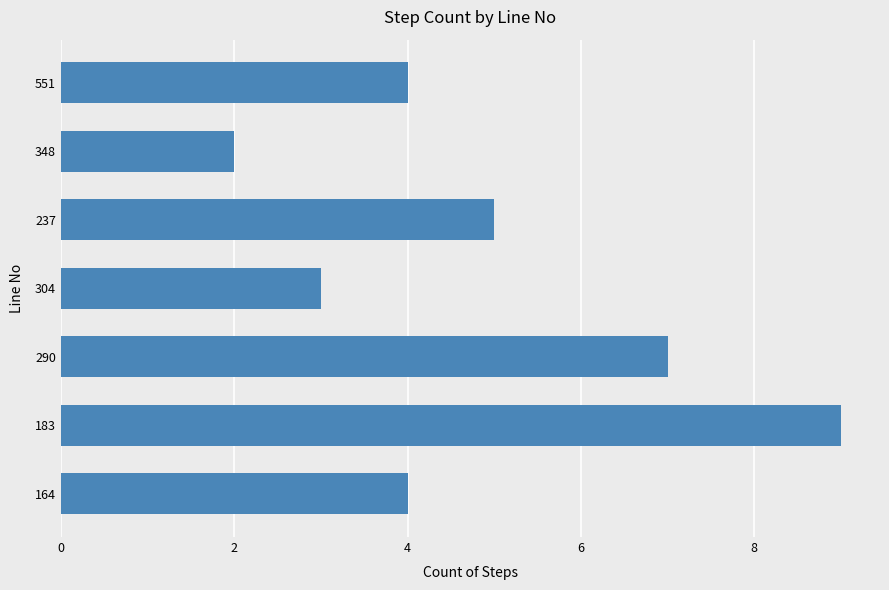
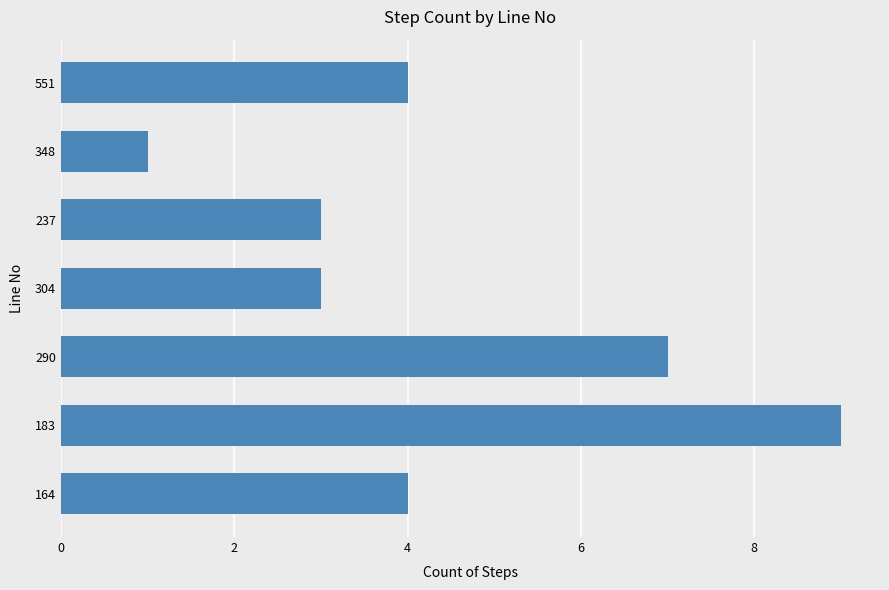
348: 2 -> 1
237: 5 -> 3
